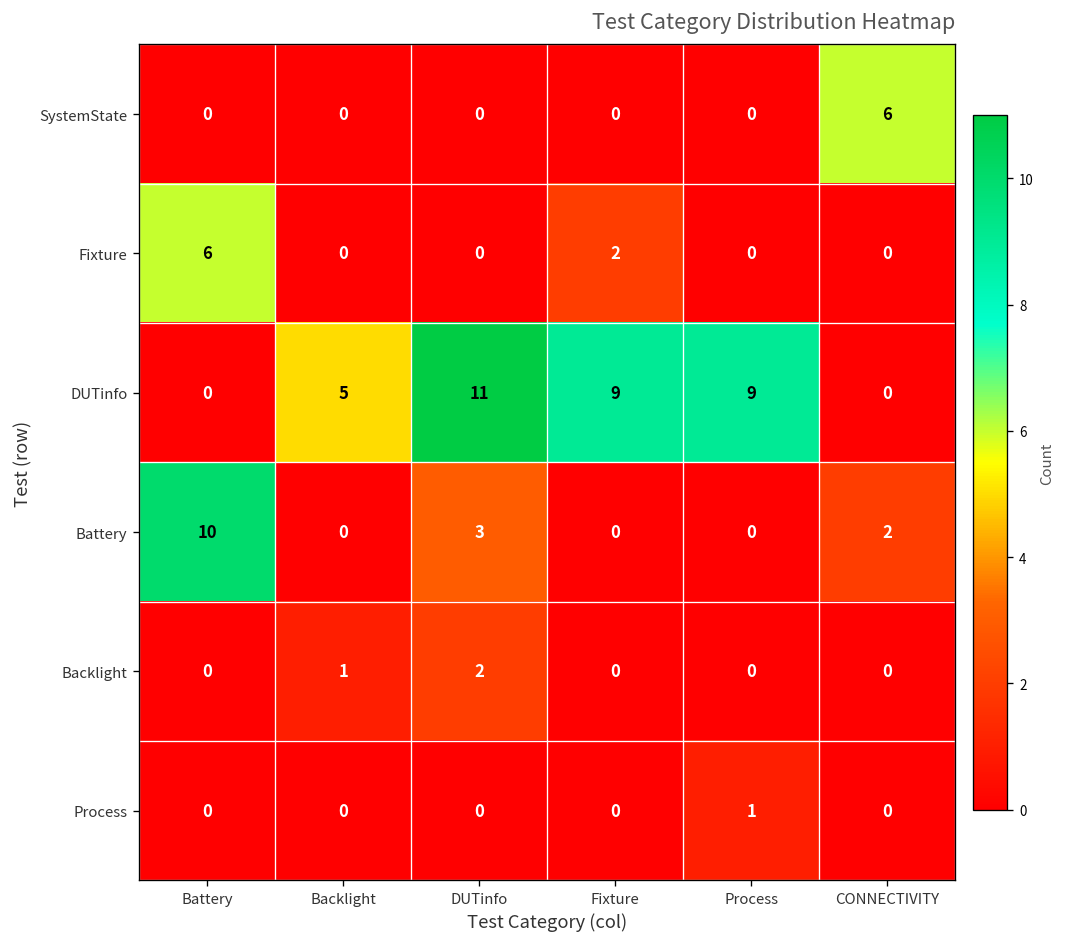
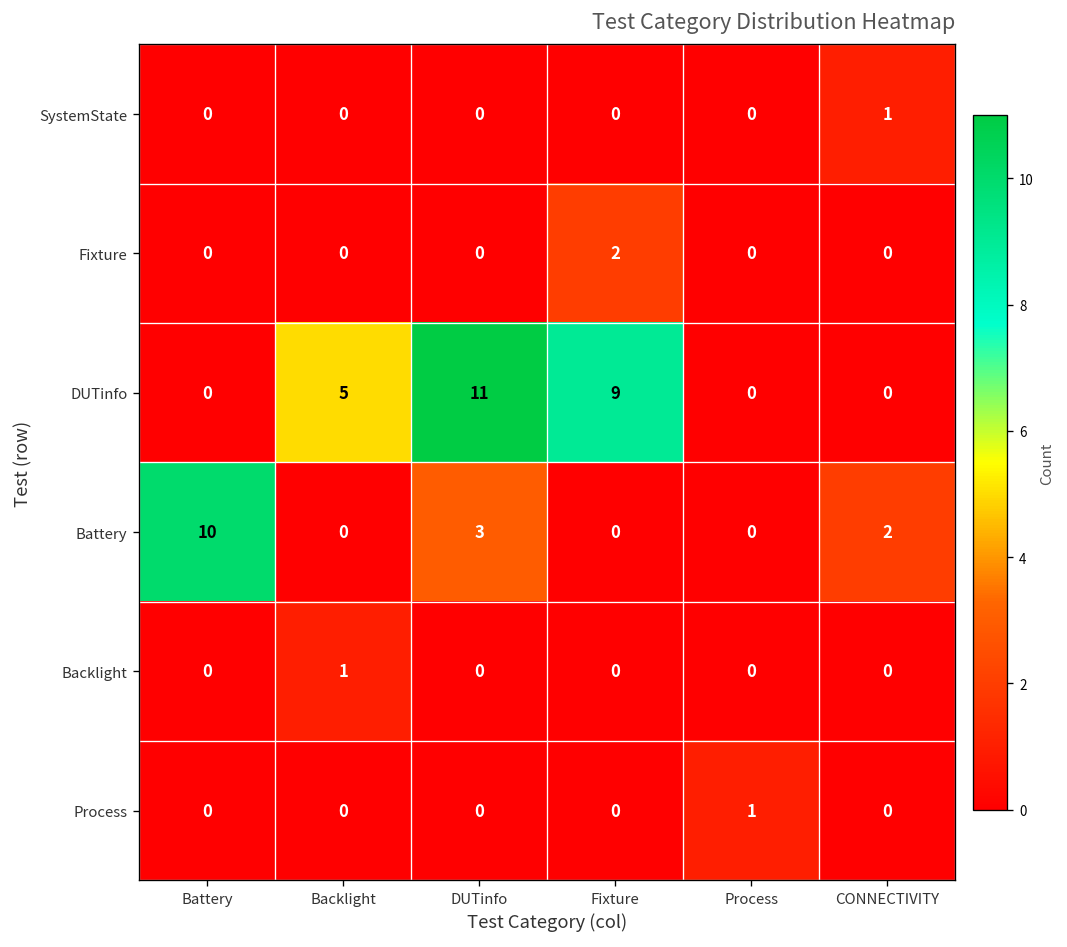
SystemState, CONNECTIVITY: 6 -> 1
Fixture, Battery: 6 -> 0
DUTinfo, Process: 9 -> 0
Backlight, DUTinfo: 2 -> 0
